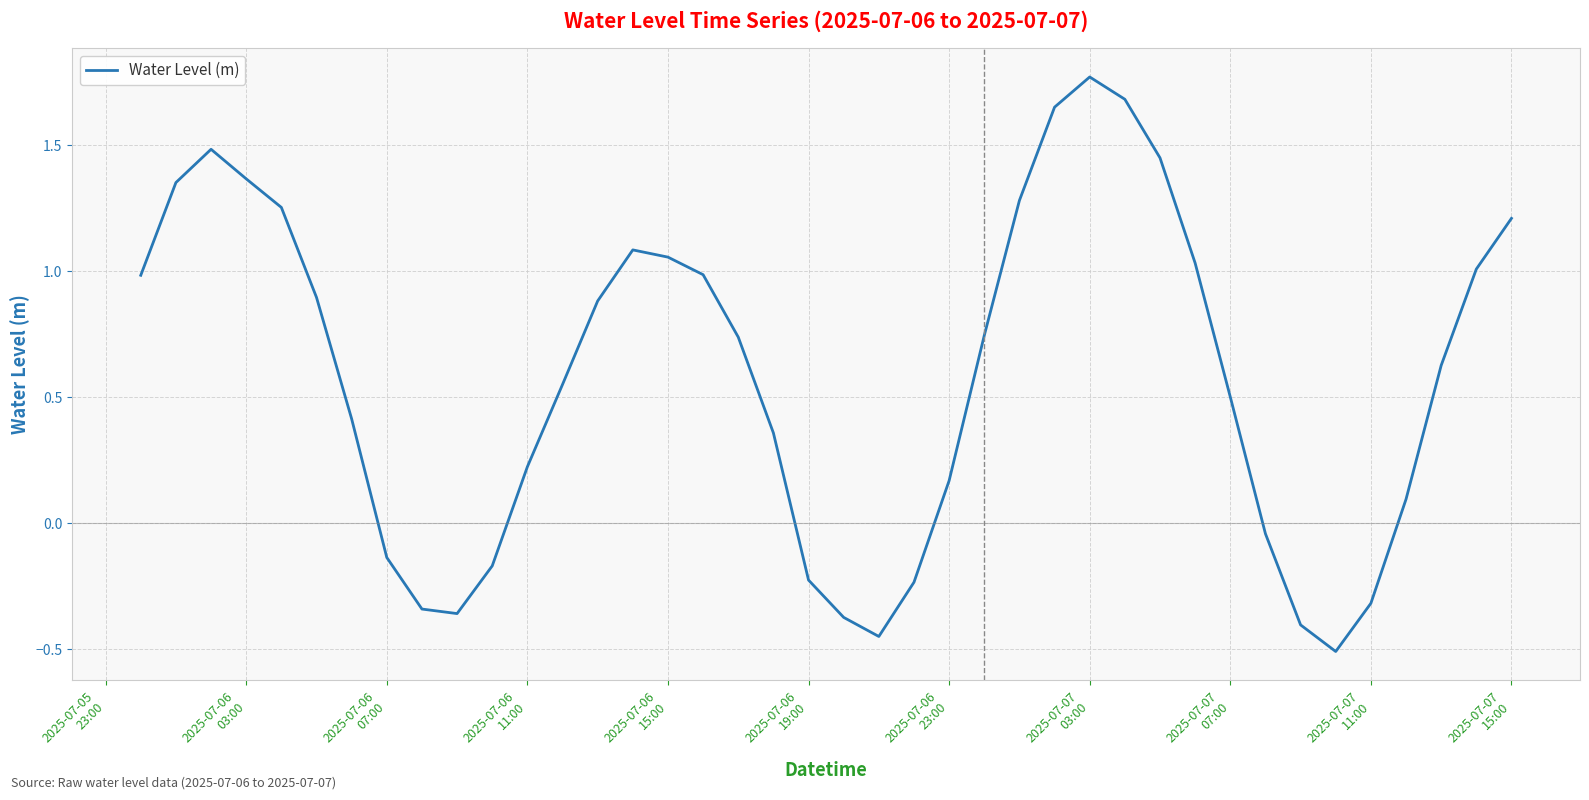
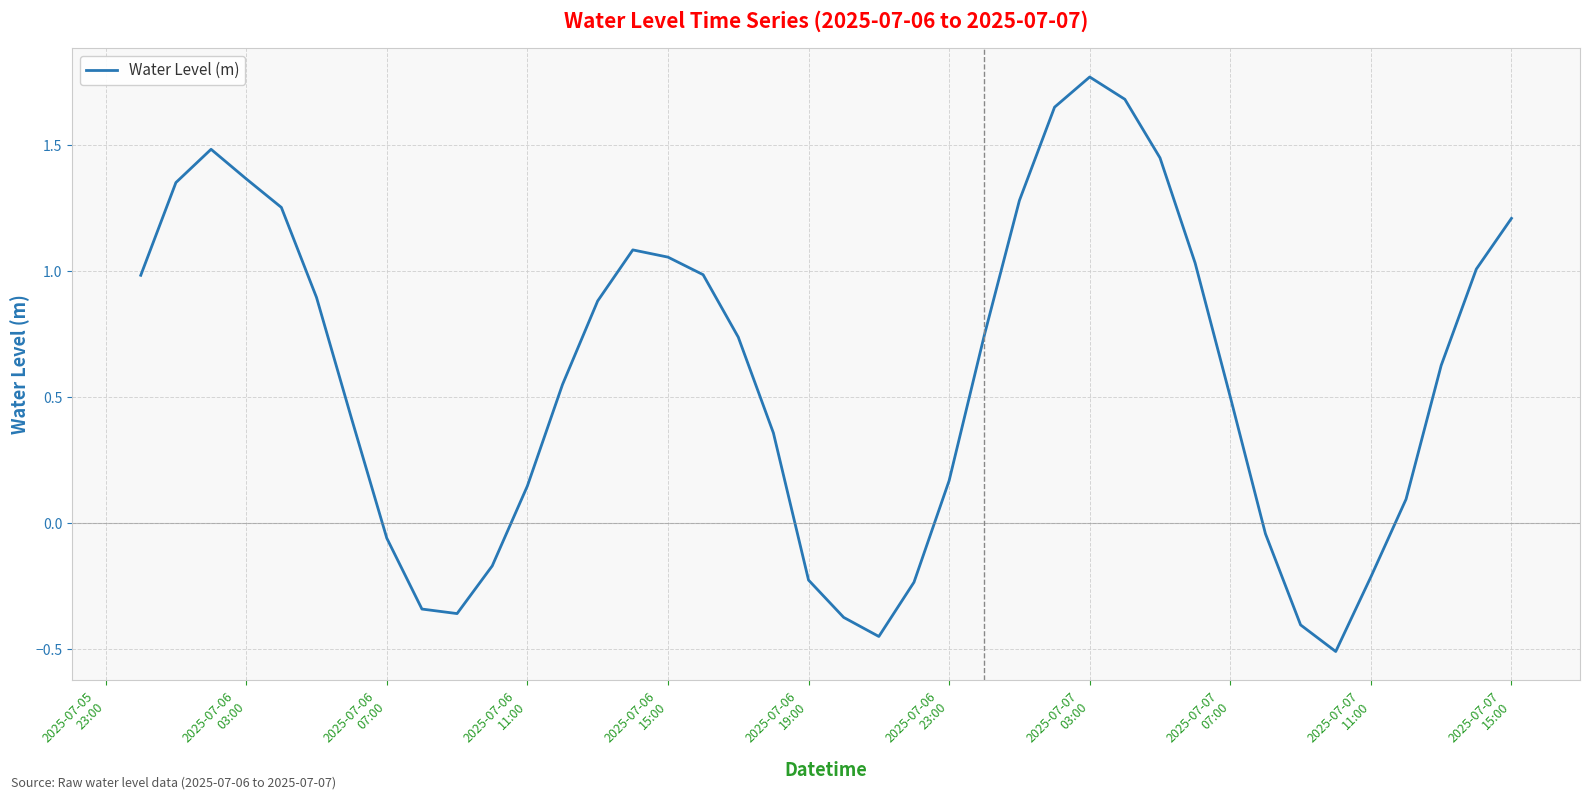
2025-07-06 07:00: -0.14 -> -0.06
2025-07-06 11:00: 0.22 -> 0.15
2025-07-07 11:00: -0.32 -> -0.21
